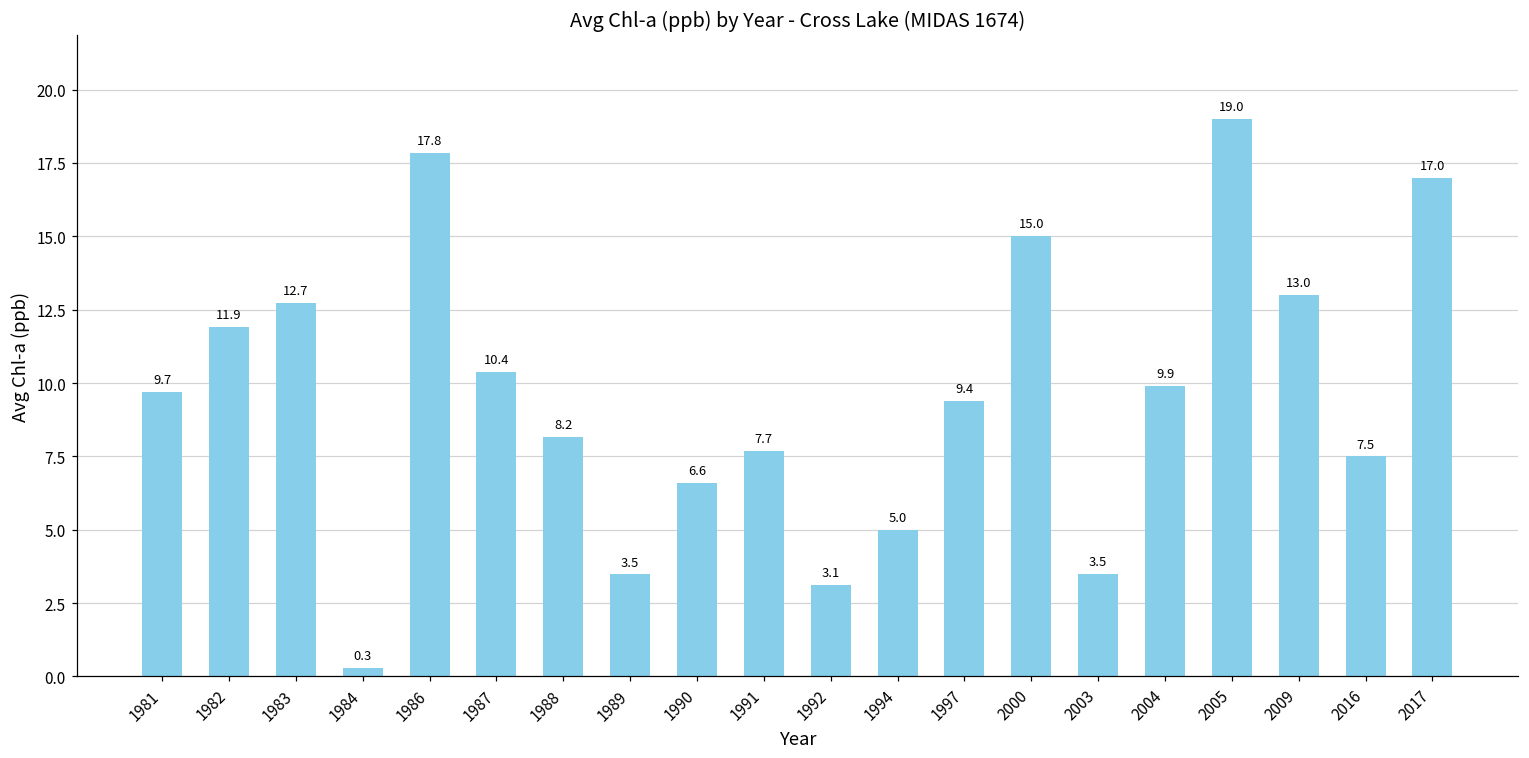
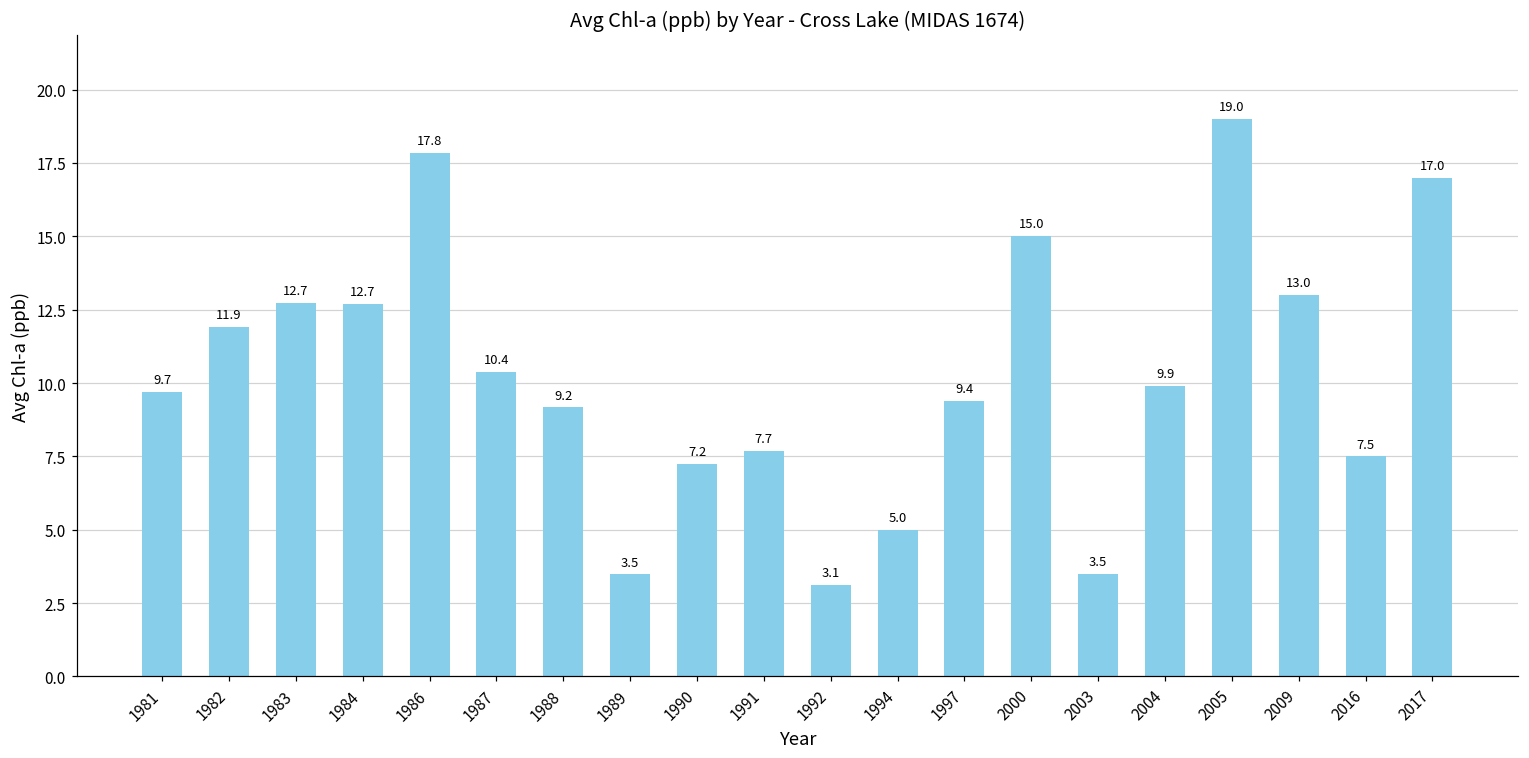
1984: 0.3 -> 12.7
1988: 8.2 -> 9.2
1990: 6.6 -> 7.2
